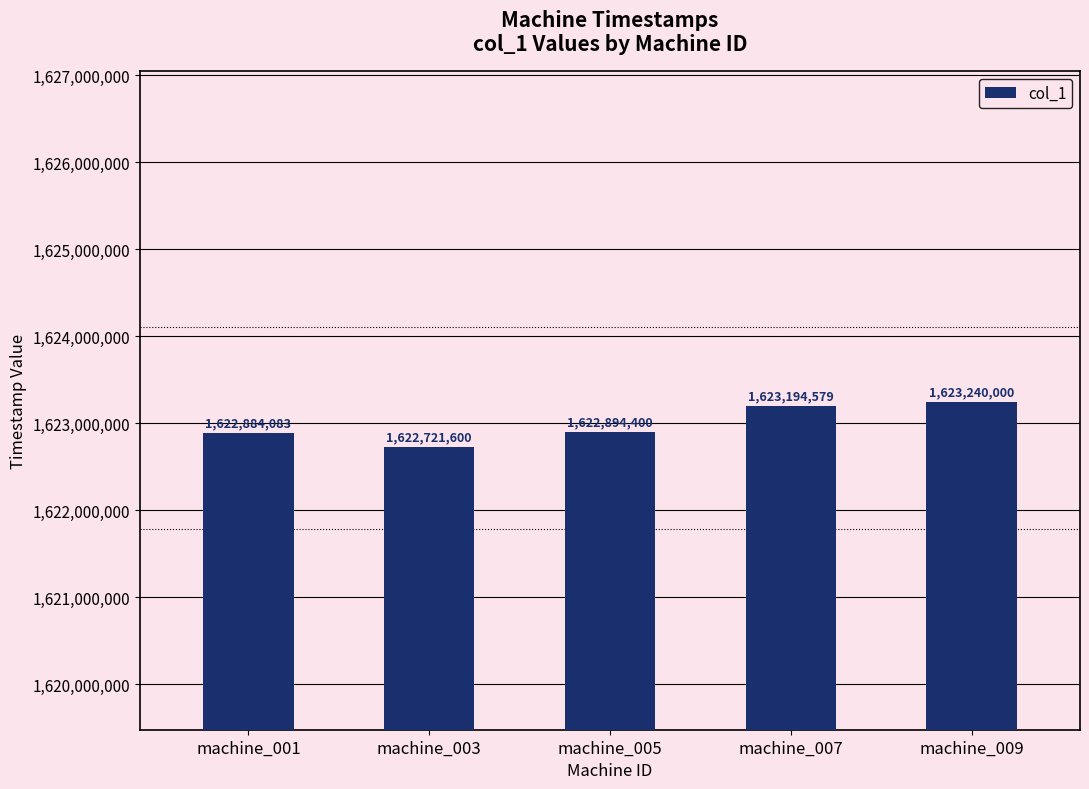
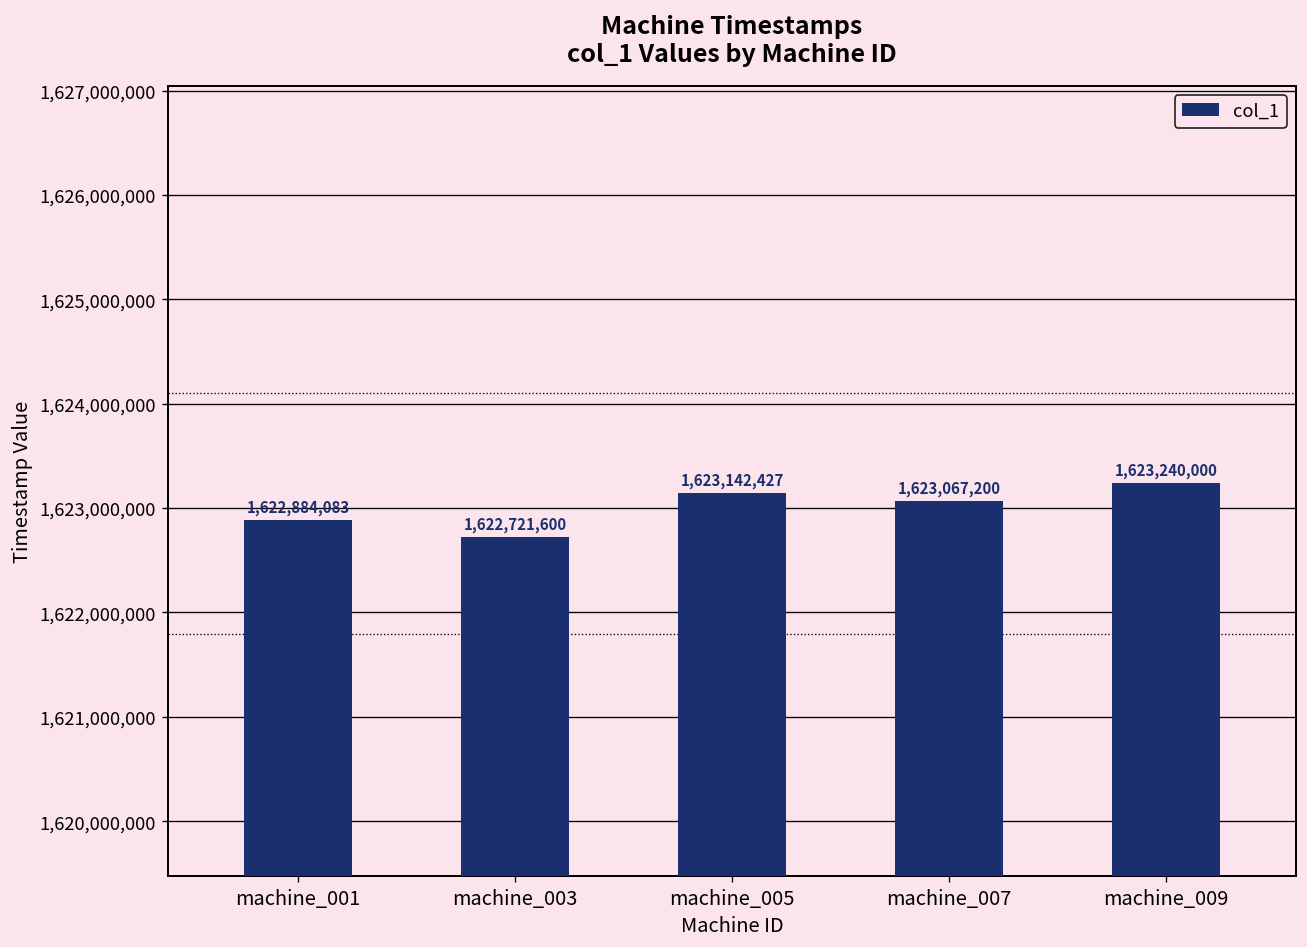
machine_005: 1,622,894,400 -> 1,623,142,427
machine_007: 1,623,194,579 -> 1,623,067,200
